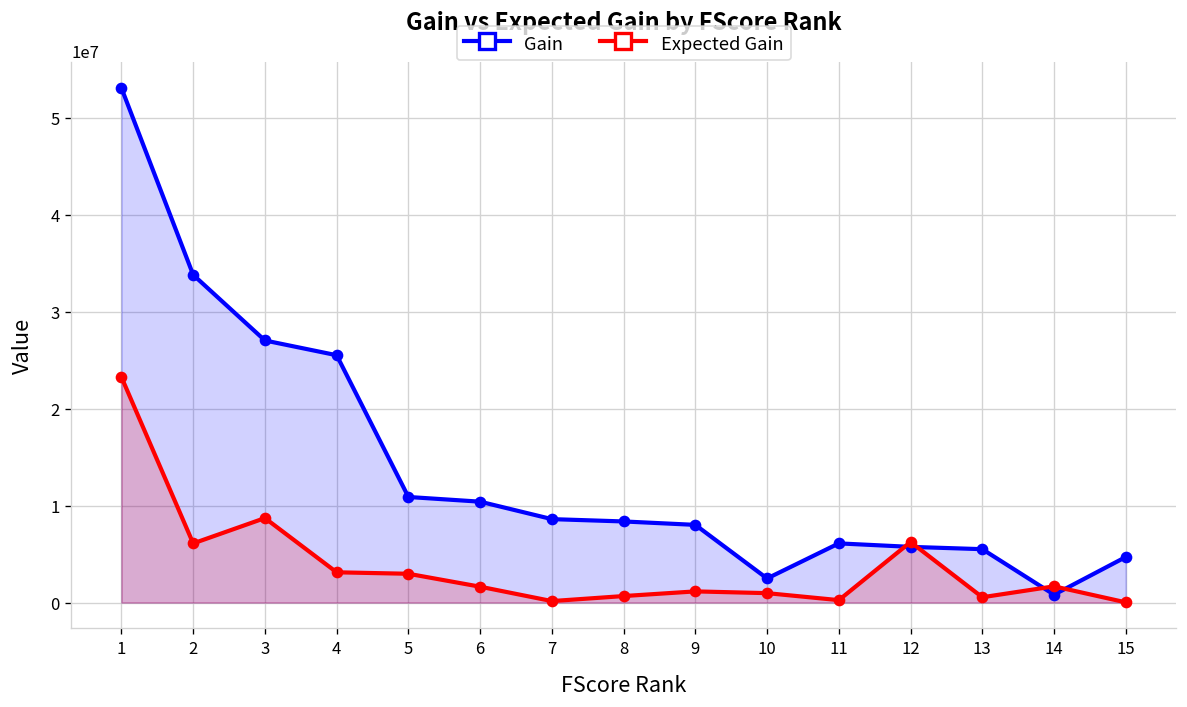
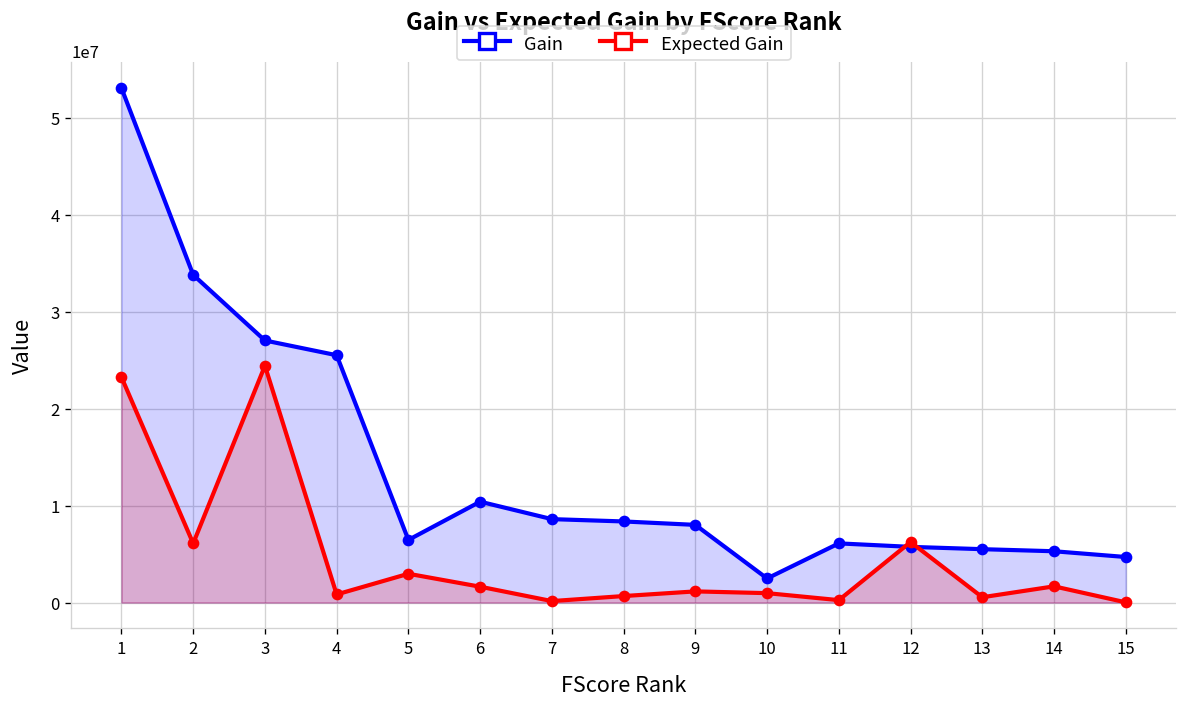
Expected Gain, 3: 9000000 -> 24000000
Expected Gain, 4: 3000000 -> 1000000
Gain, 5: 11000000 -> 6000000
Gain, 14: 1000000 -> 5000000
